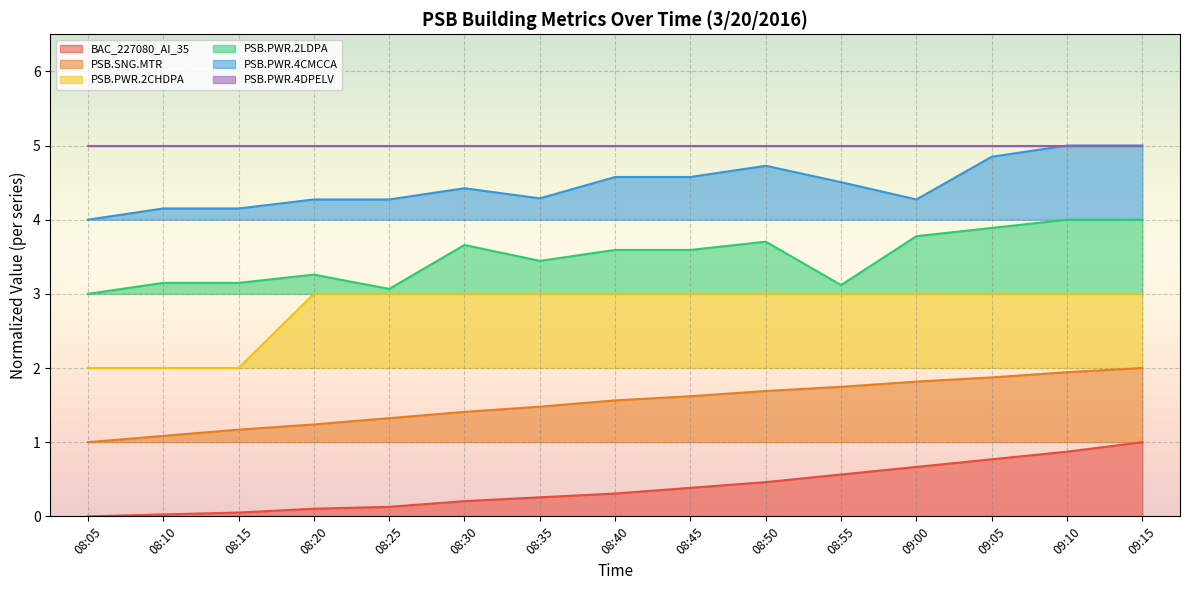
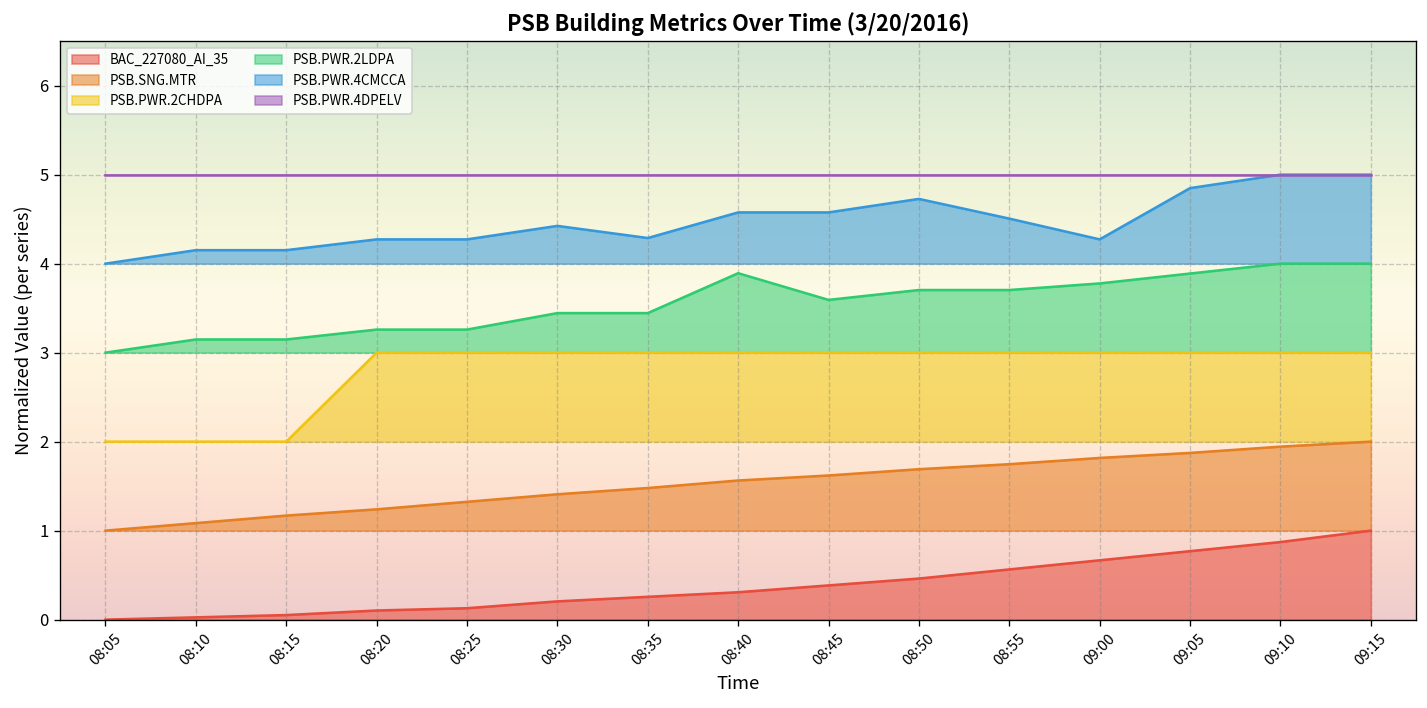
PSB.PWR.2LDPA, 08:25: 3.1 -> 3.3
PSB.PWR.2LDPA, 08:30: 3.7 -> 3.4
PSB.PWR.2LDPA, 08:40: 3.6 -> 3.9
PSB.PWR.2LDPA, 08:55: 3.1 -> 3.7
